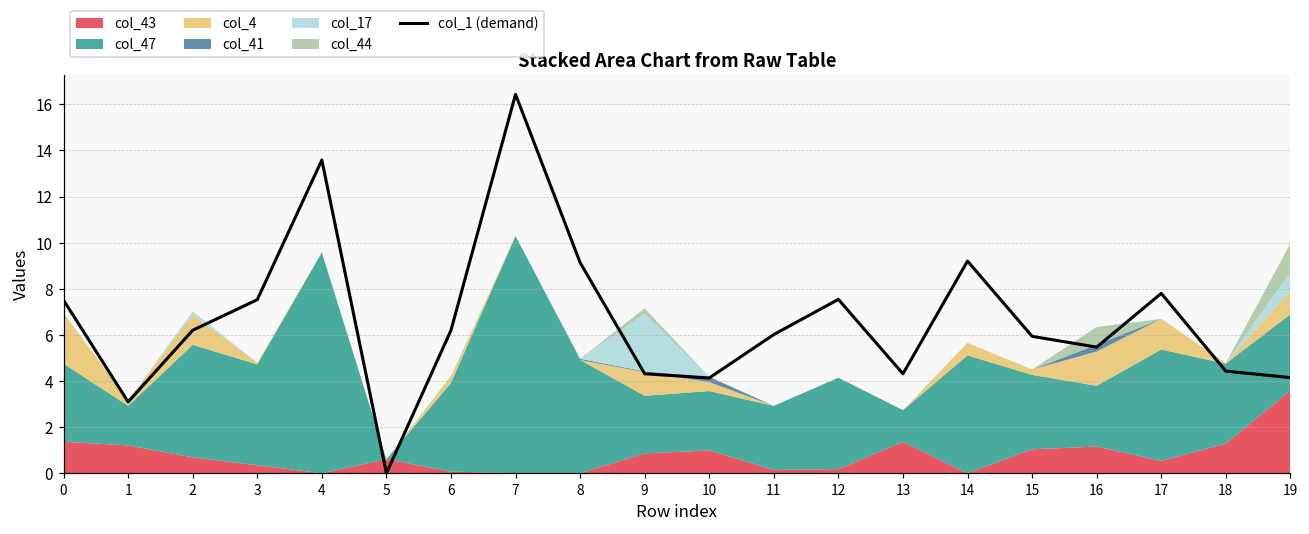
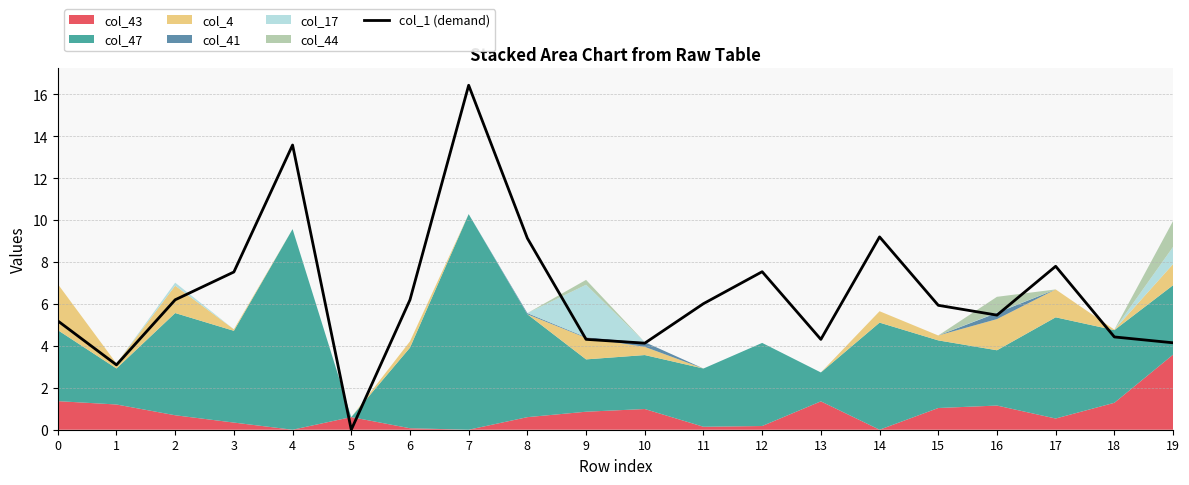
col_1 (demand), 0: 7.5 -> 5.2
col_43, 8: 0.0 -> 0.6
